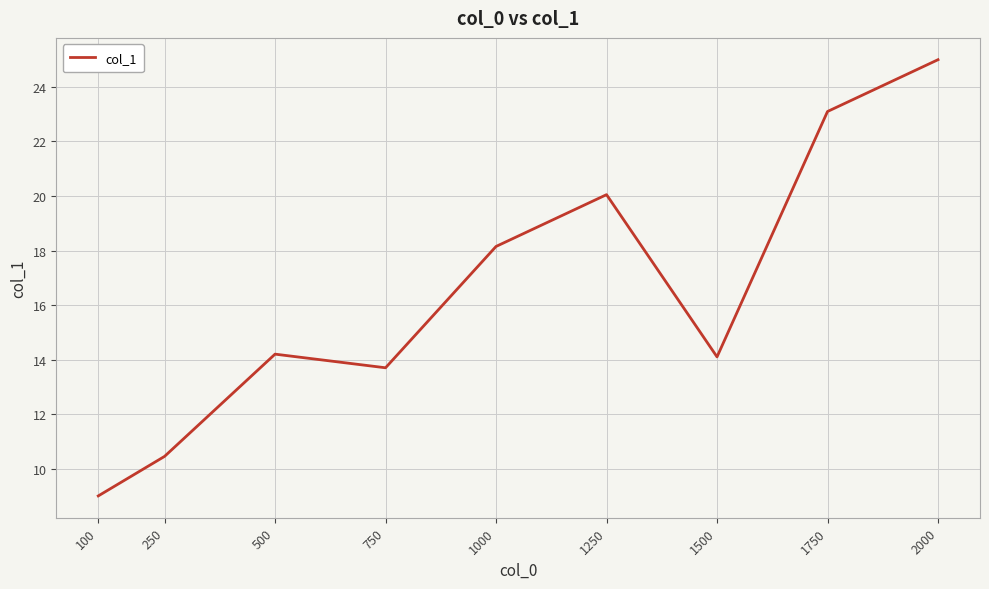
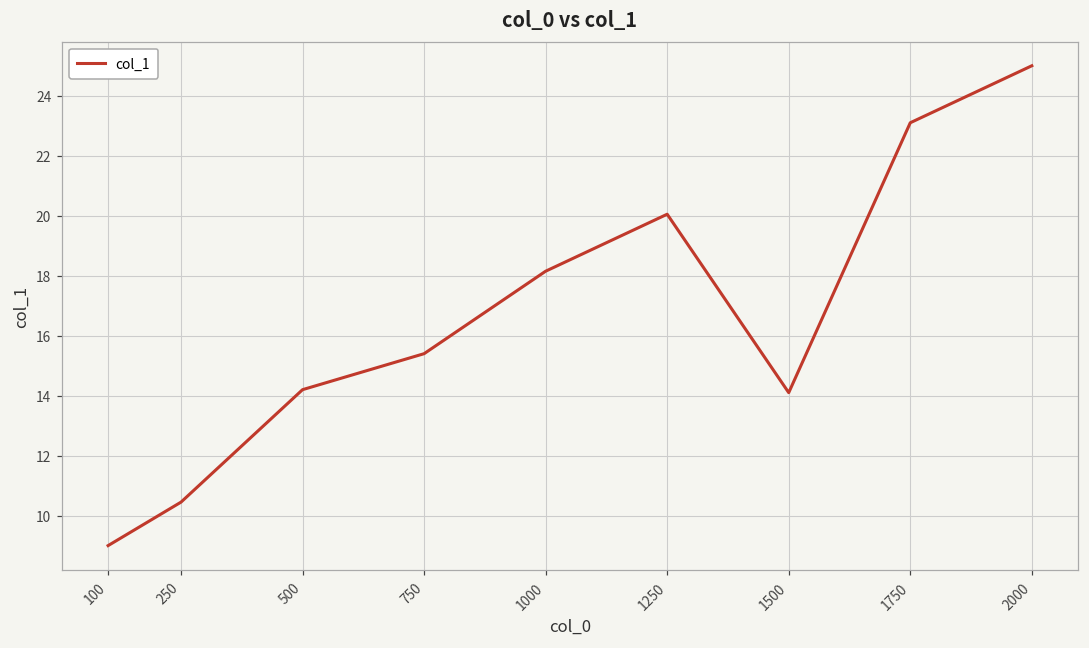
750: 13.7 -> 15.4
